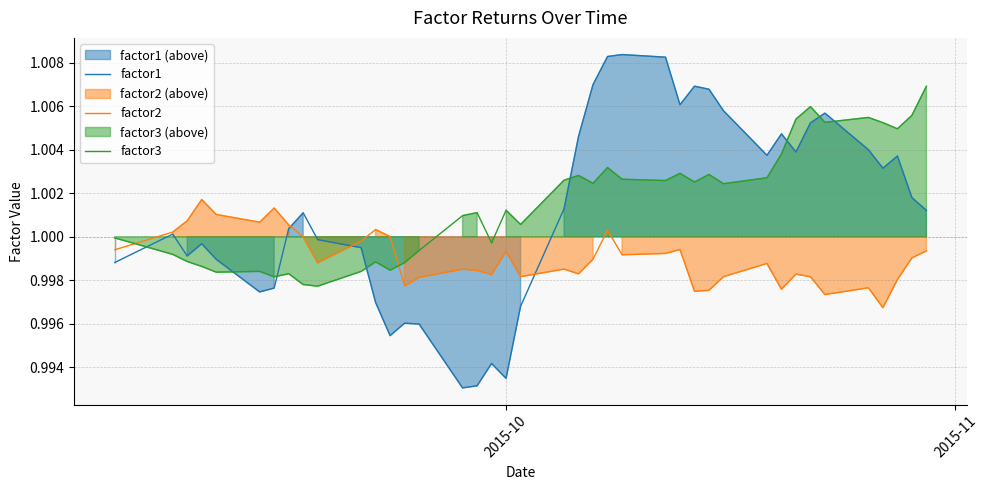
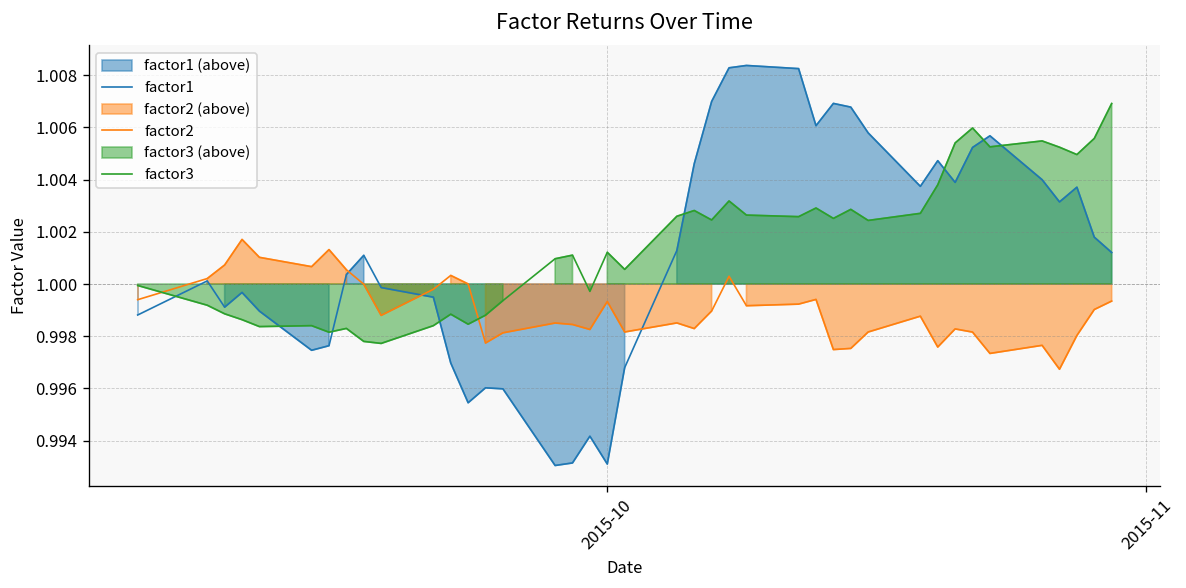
factor1, 2015-10: 0.9935 -> 0.9931
